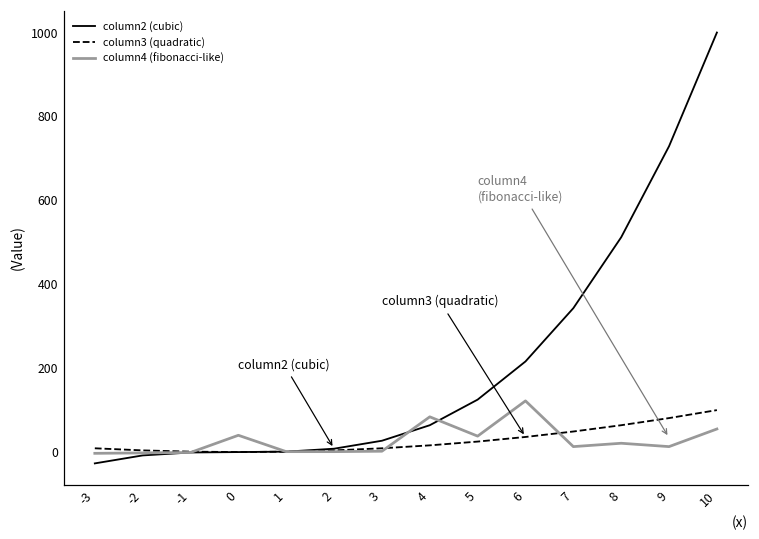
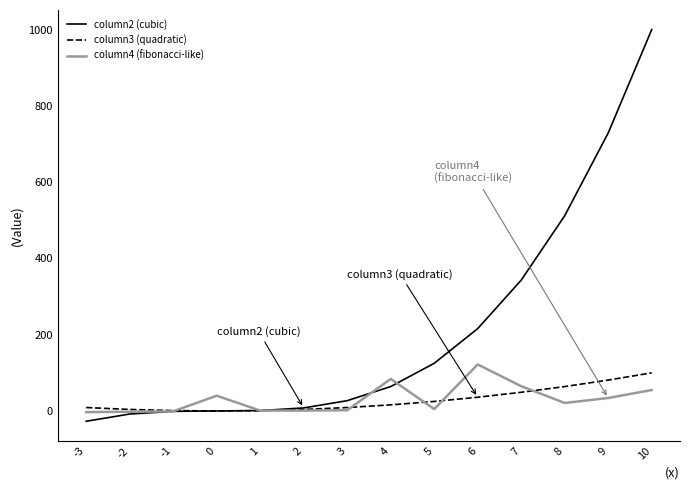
column4 (fibonacci-like), 5: 40 -> 10
column4 (fibonacci-like), 7: 10 -> 70
column4 (fibonacci-like), 9: 10 -> 30
